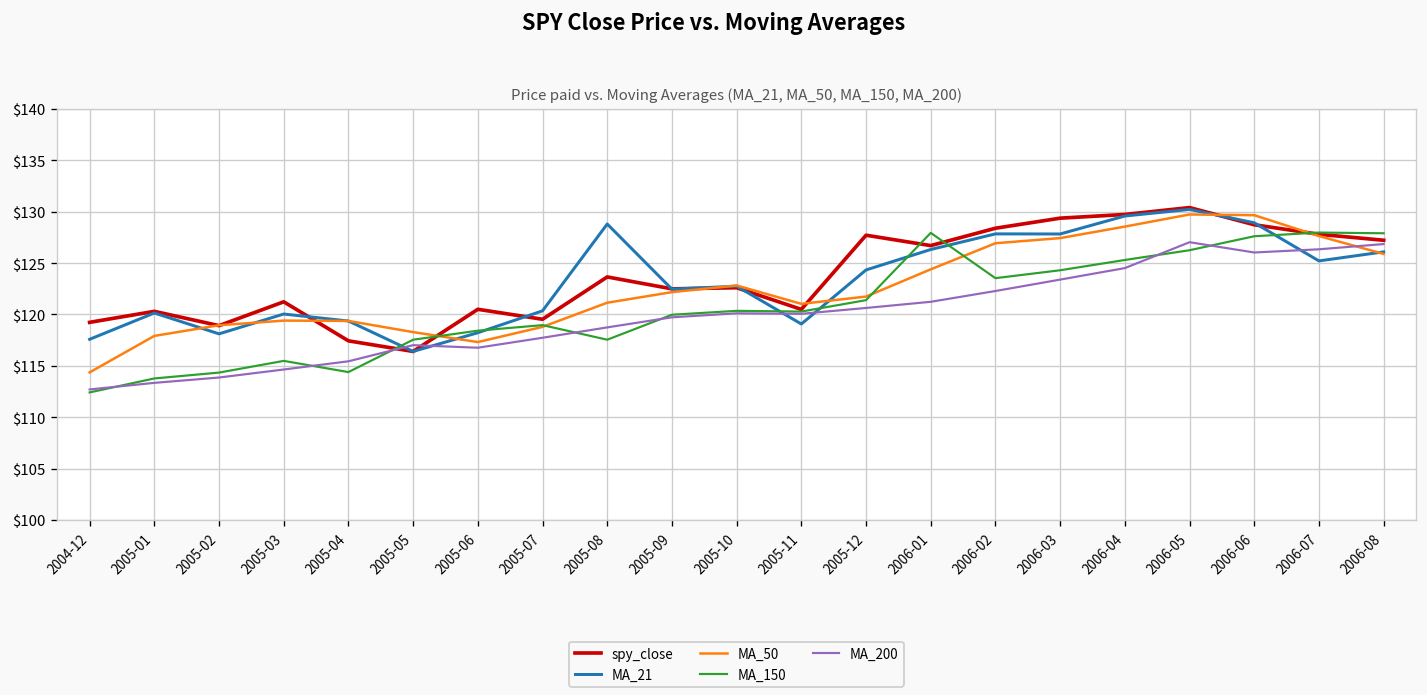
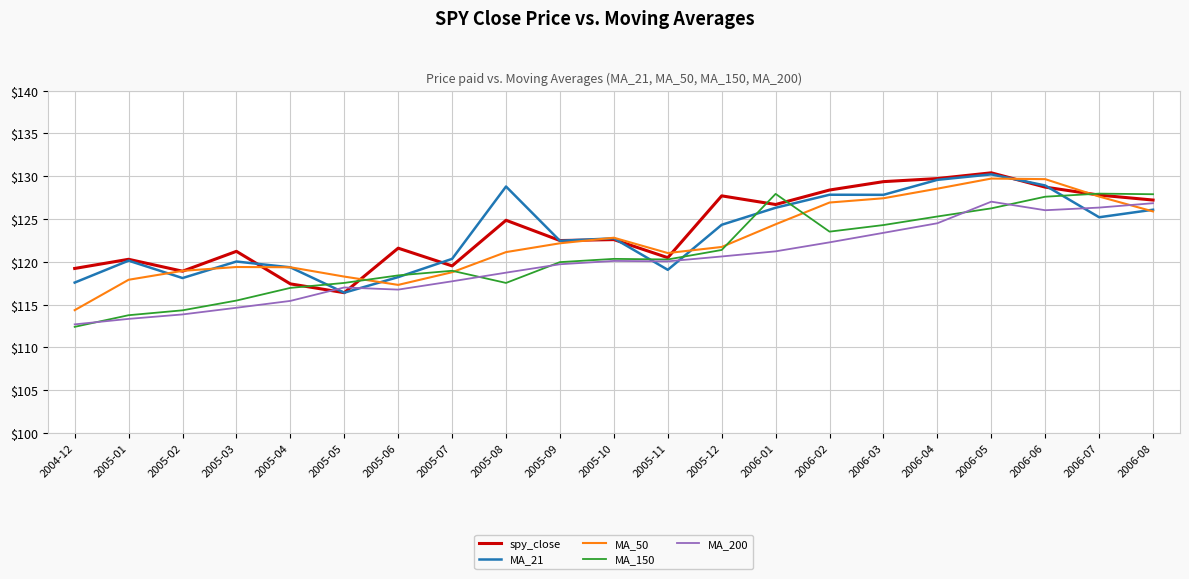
MA_150, 2005-04: $114 -> $117
spy_close, 2005-06: $121 -> $122
spy_close, 2005-08: $124 -> $125
